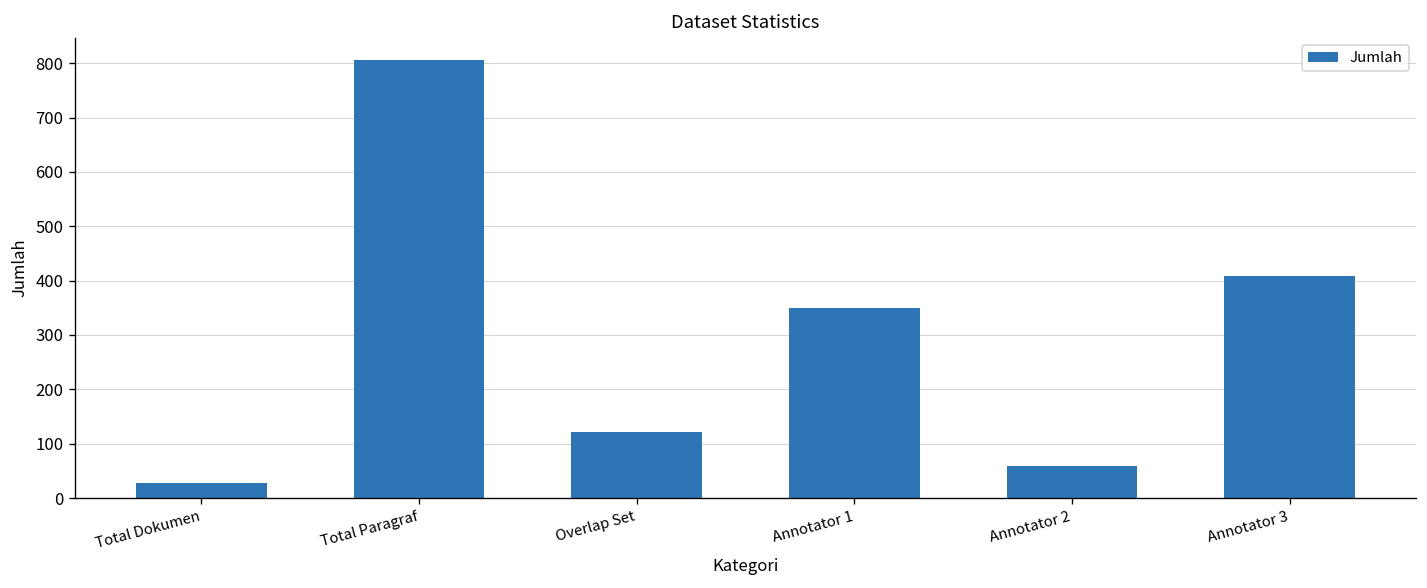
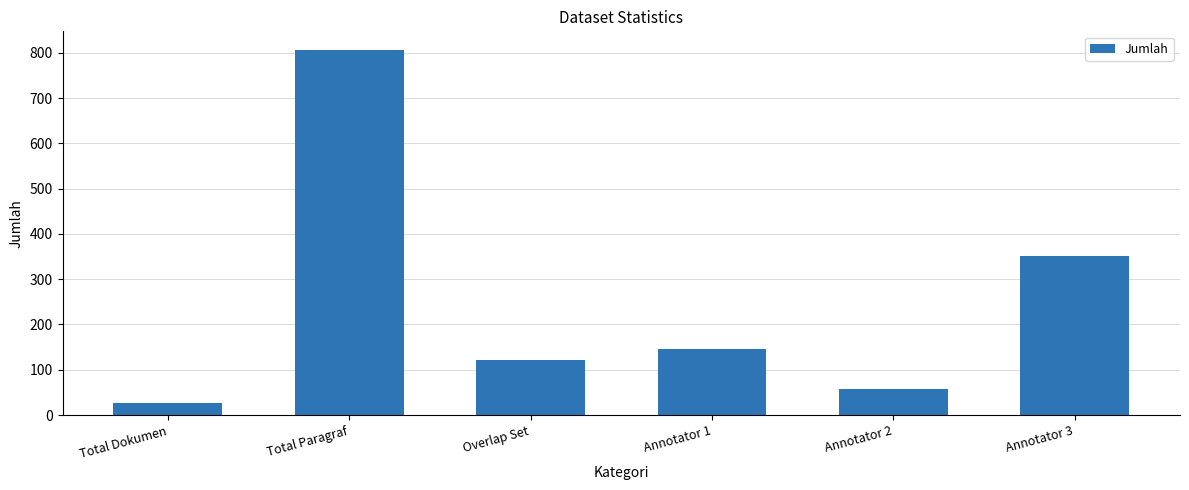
Annotator 1: 350 -> 150
Annotator 3: 410 -> 350
